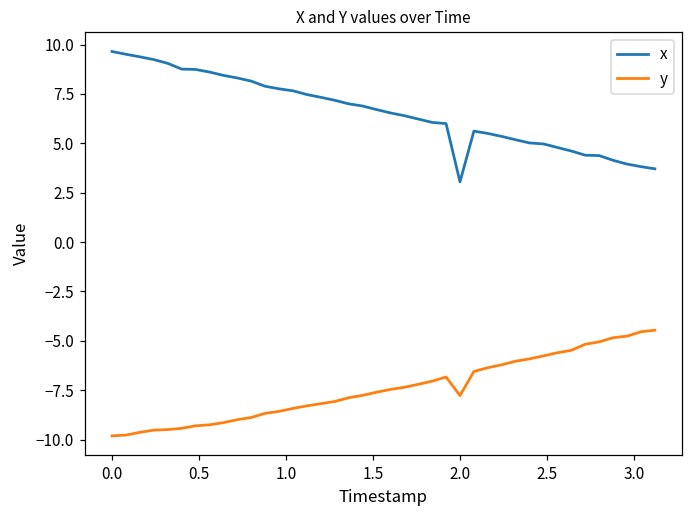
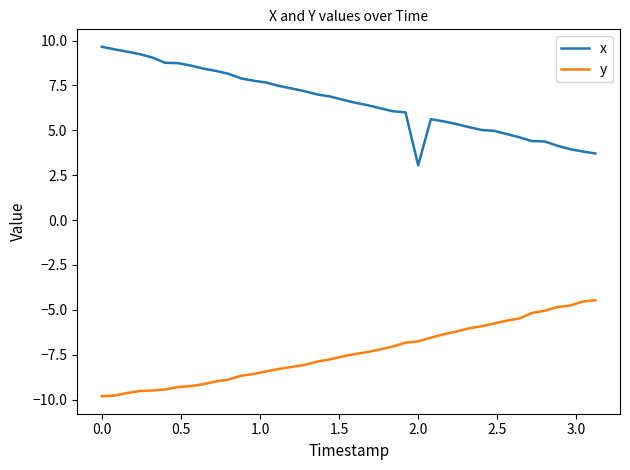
y, 2.0: -7.8 -> -6.8
